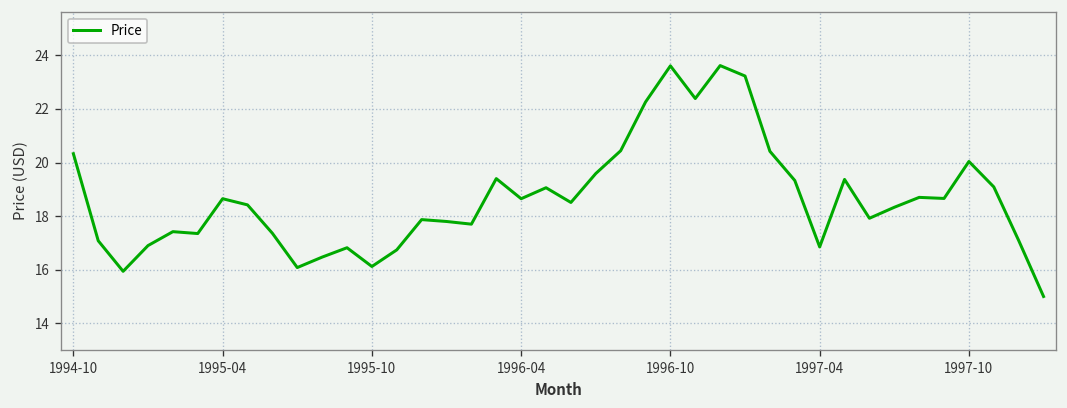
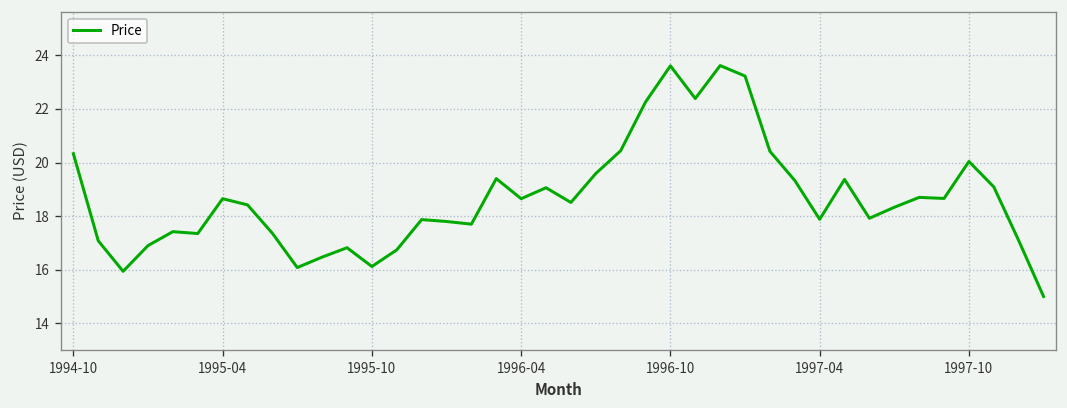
1997-04: 16.9 -> 17.9
